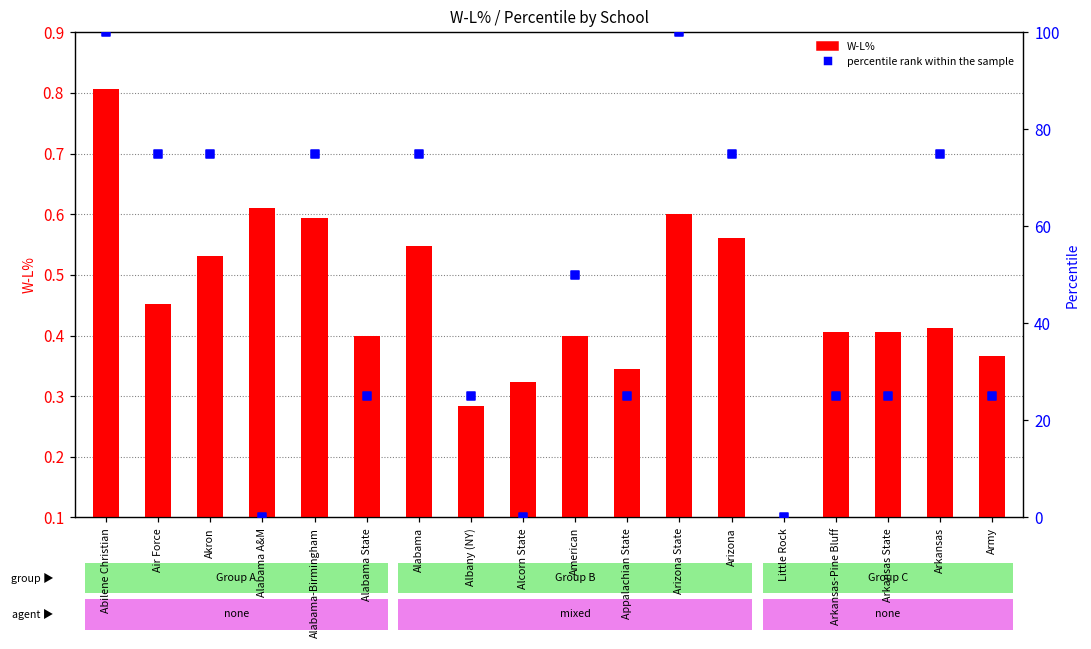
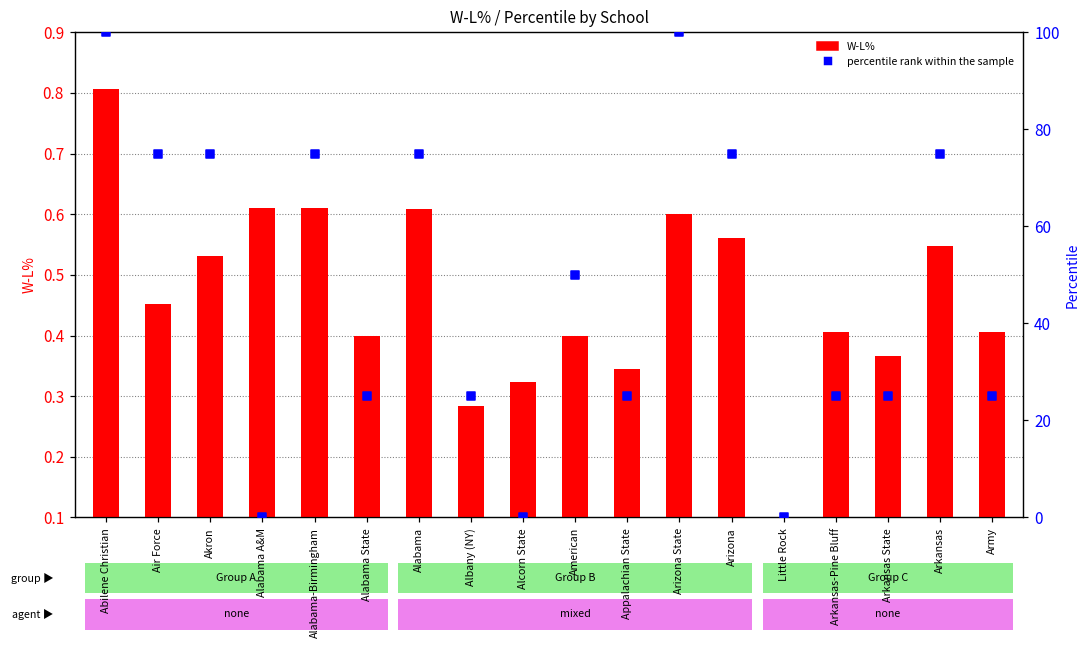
W-L%, Alabama-Birmingham: 0.59 -> 0.61
W-L%, Alabama: 0.55 -> 0.61
W-L%, Arkansas State: 0.41 -> 0.37
W-L%, Arkansas: 0.41 -> 0.55
W-L%, Army: 0.37 -> 0.41
